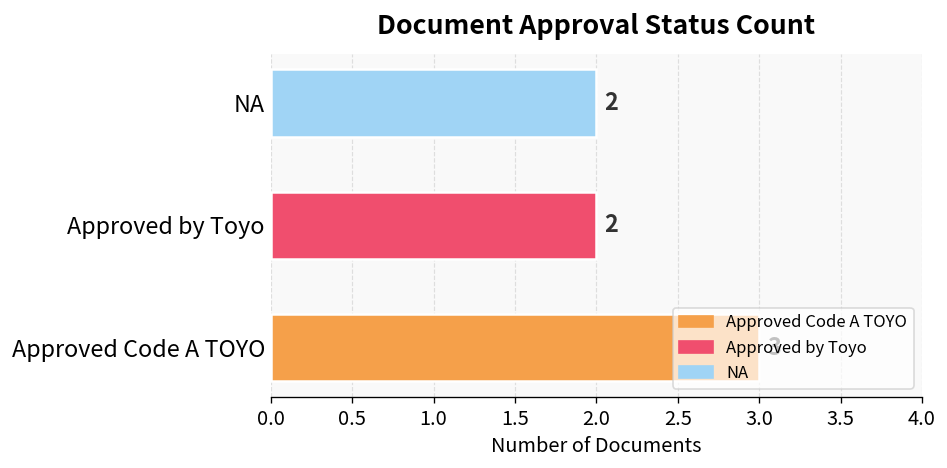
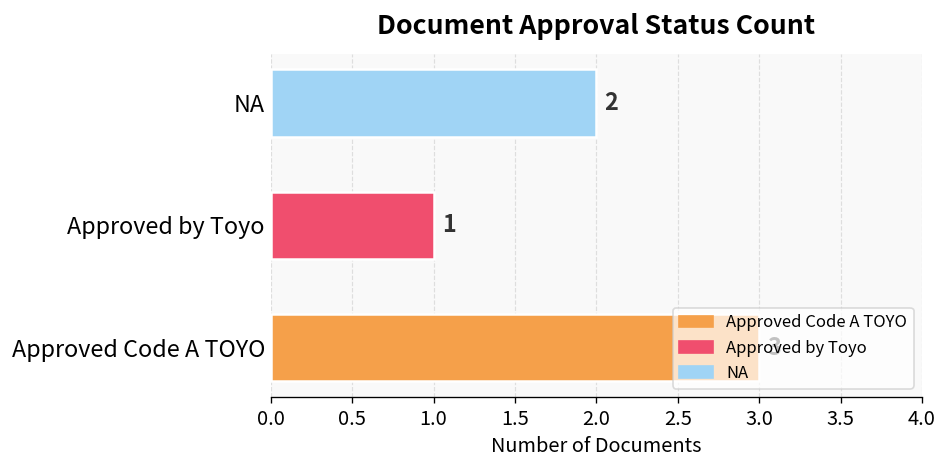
Approved by Toyo: 2 -> 1
